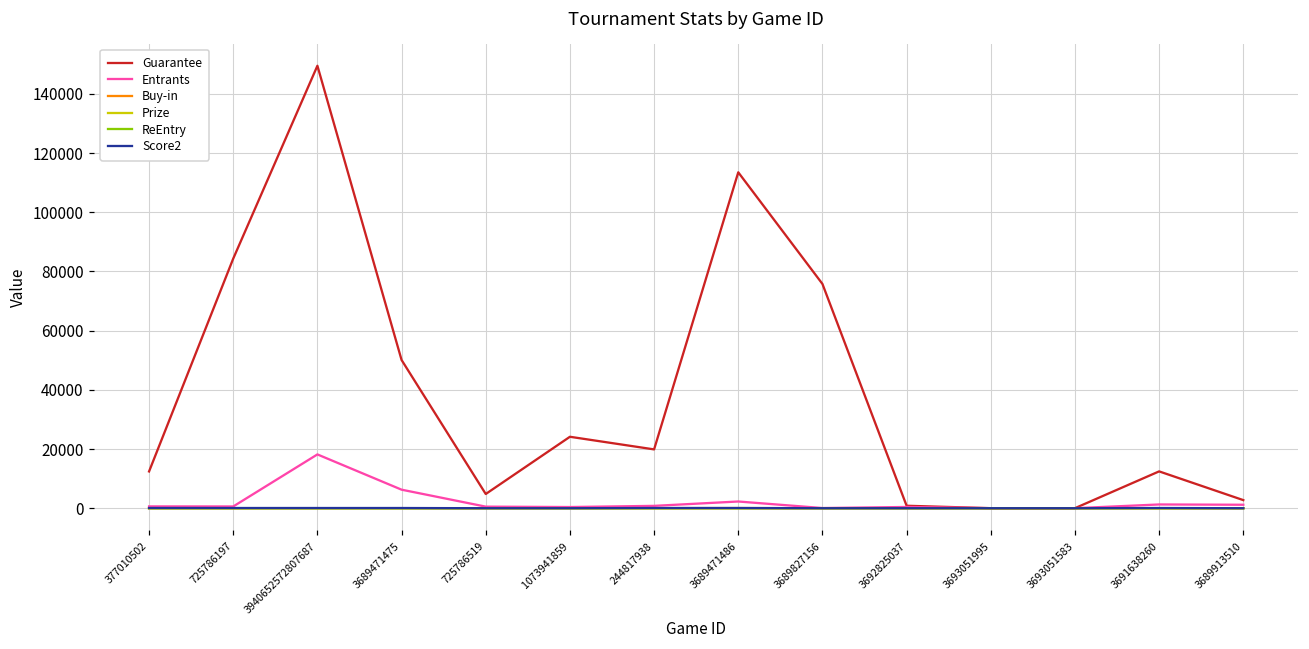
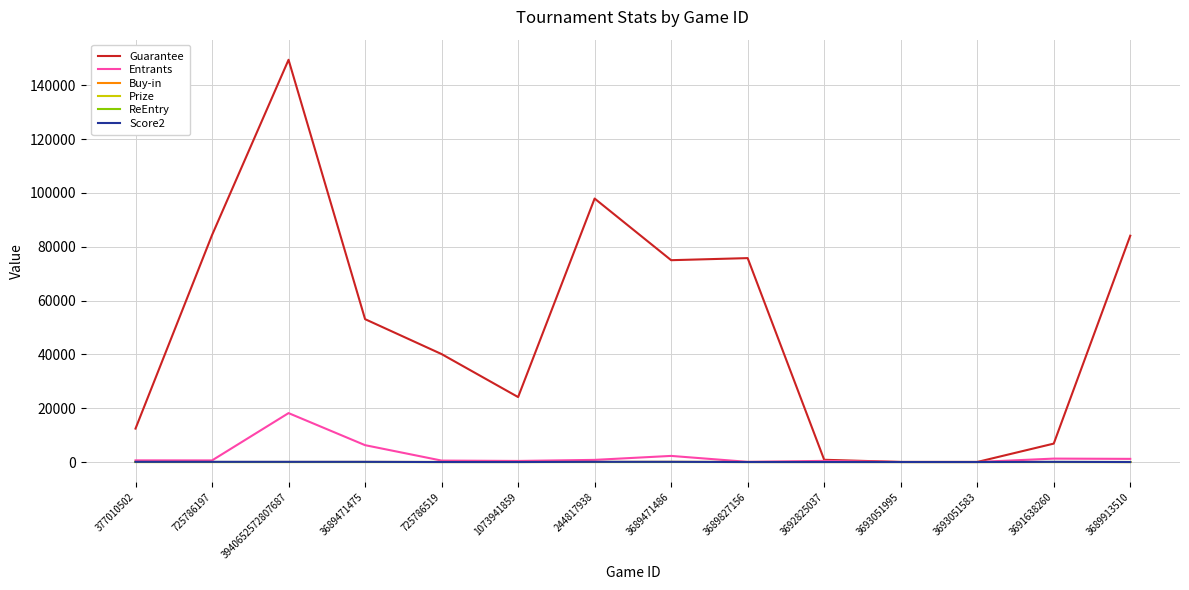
Guarantee, 3689471475: 50000 -> 53000
Guarantee, 725786519: 5000 -> 40000
Guarantee, 244817938: 20000 -> 98000
Guarantee, 3689471486: 114000 -> 75000
Guarantee, 3691638260: 12000 -> 7000
Guarantee, 3689913510: 3000 -> 84000
